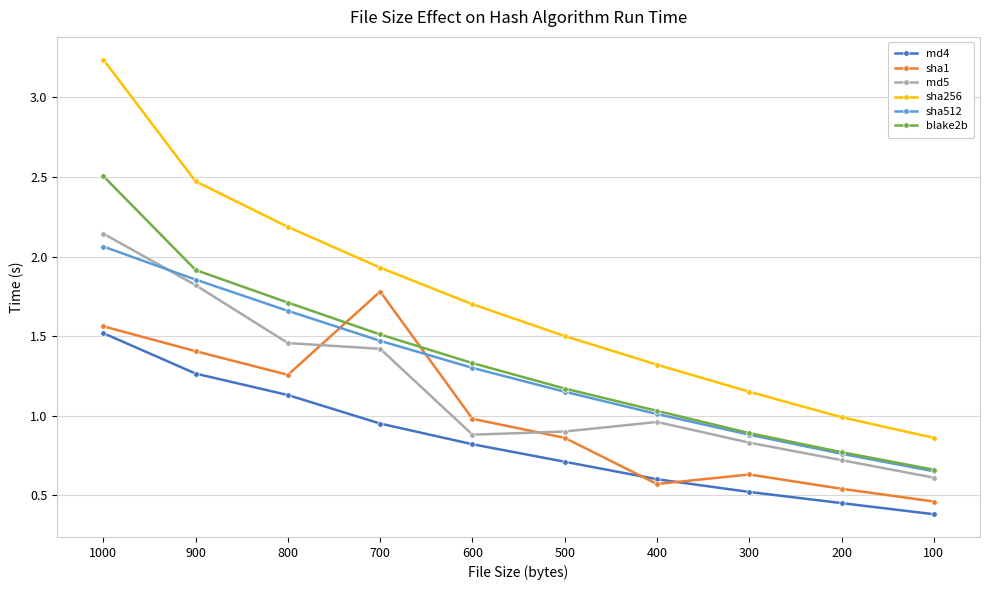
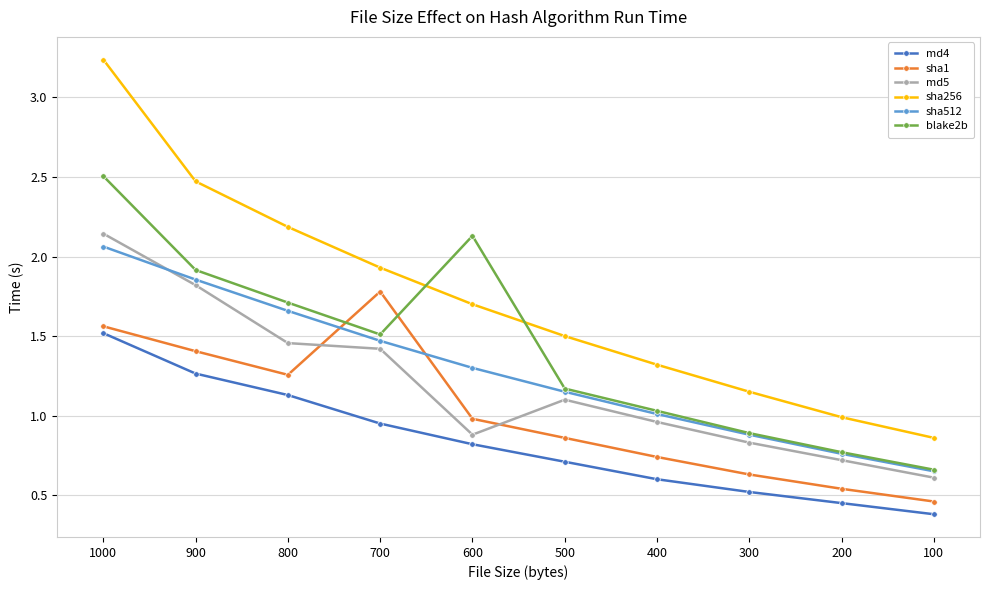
blake2b, 600: 1.33 -> 2.13
md5, 500: 0.9 -> 1.1
sha1, 400: 0.57 -> 0.74
